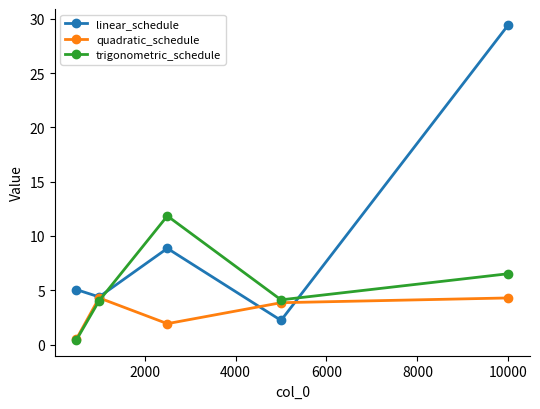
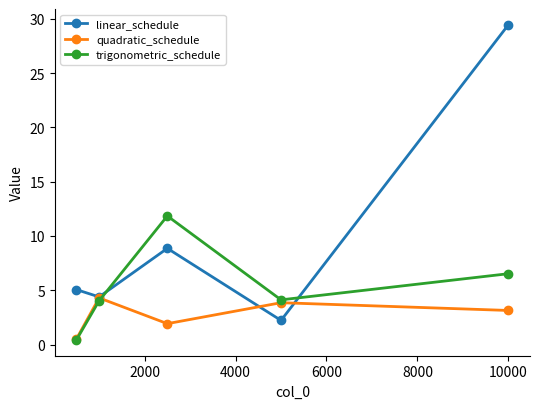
quadratic_schedule, 10000: 4.3 -> 3.1
